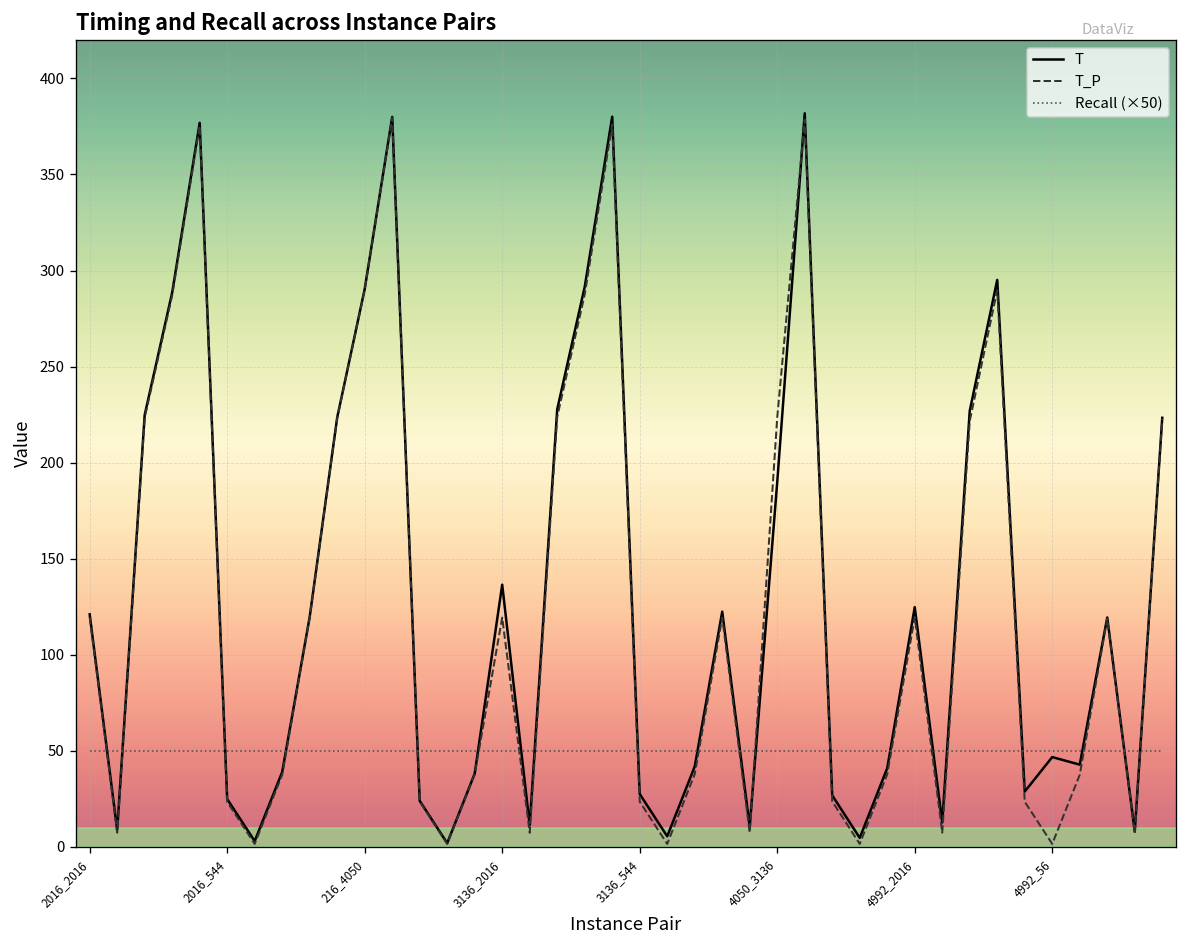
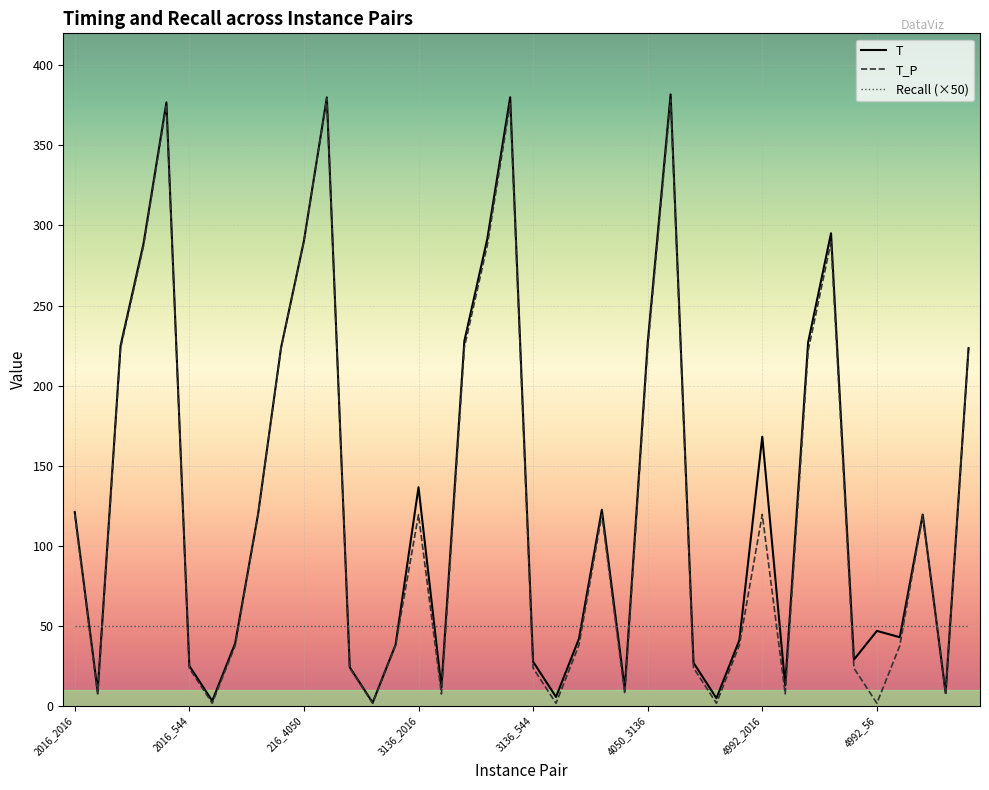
T, 4050_3136: 190 -> 227
T, 4992_2016: 125 -> 168
